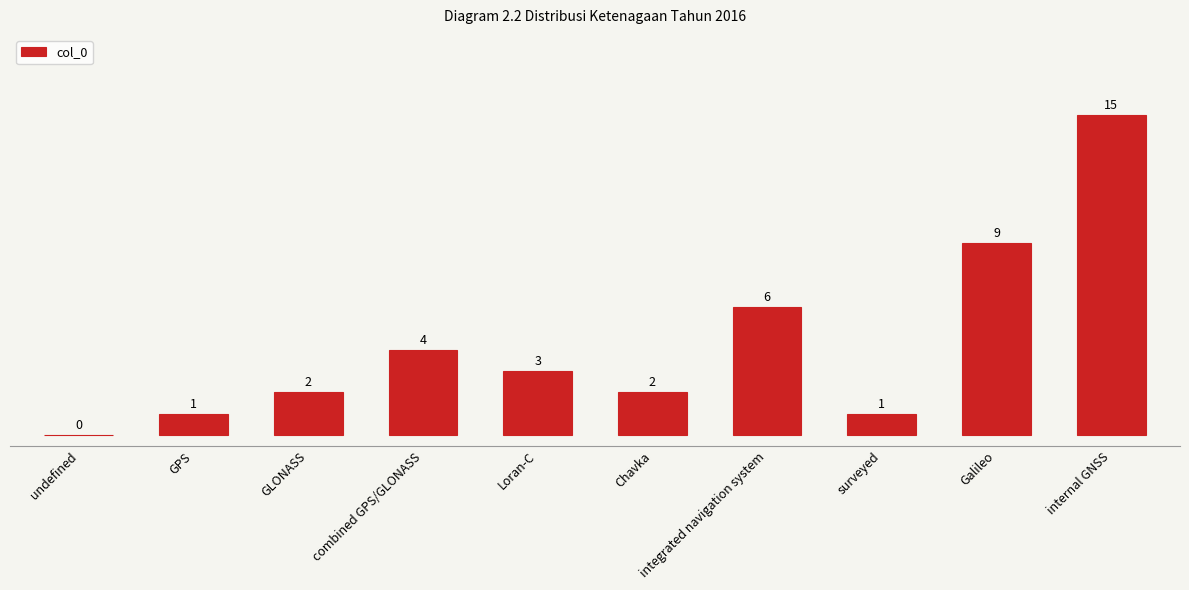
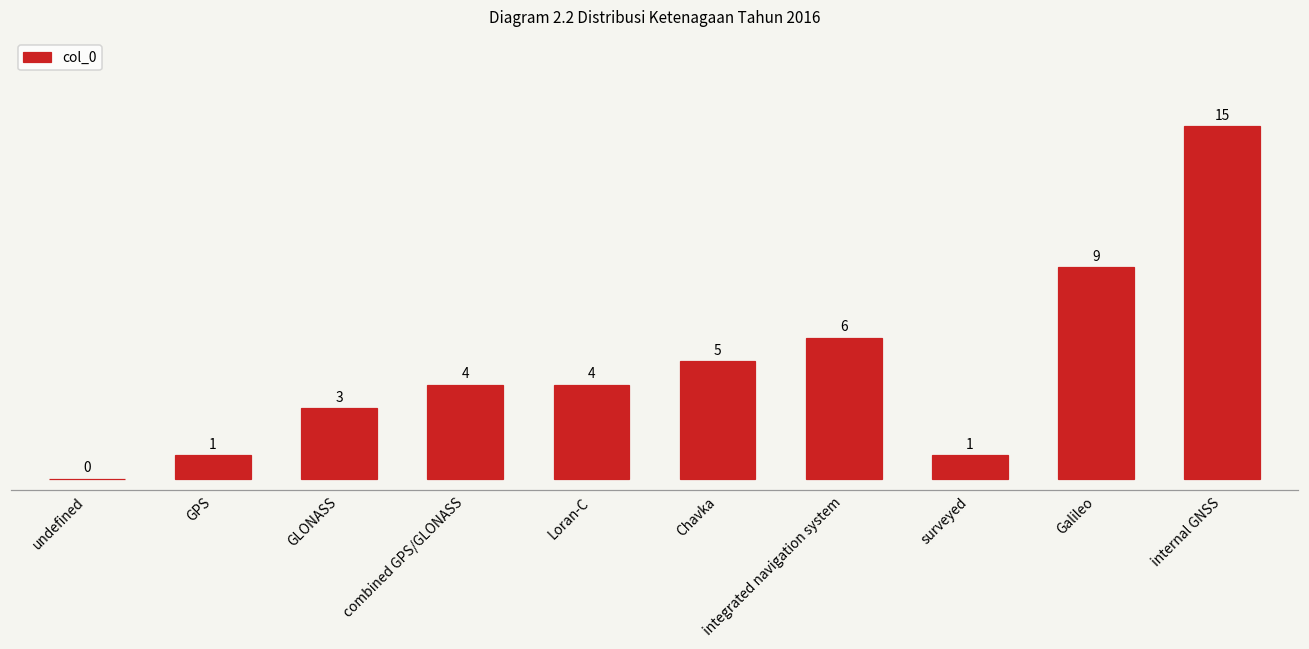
GLONASS: 2 -> 3
Loran-C: 3 -> 4
Chavka: 2 -> 5
